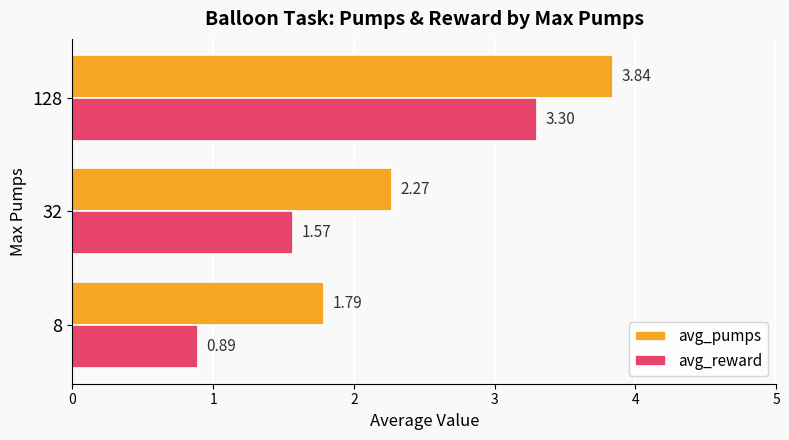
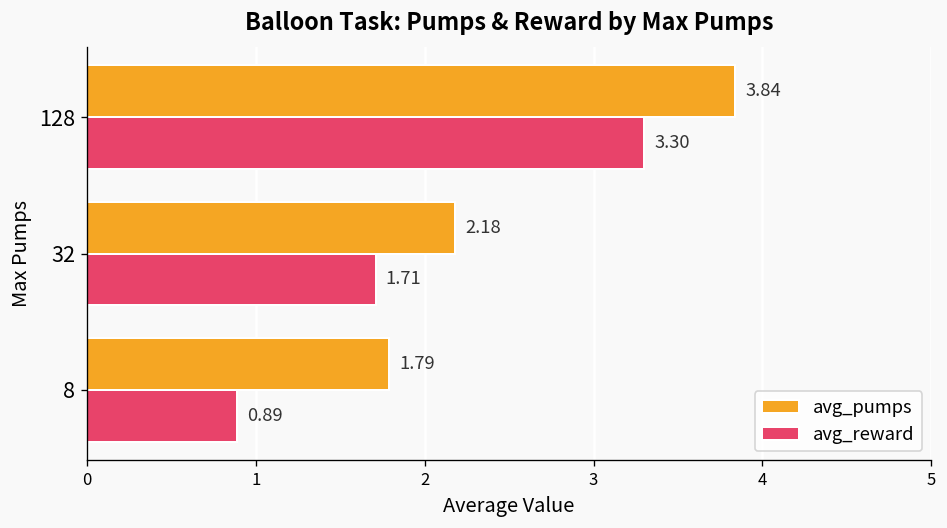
avg_pumps, 32: 2.27 -> 2.18
avg_reward, 32: 1.57 -> 1.71
